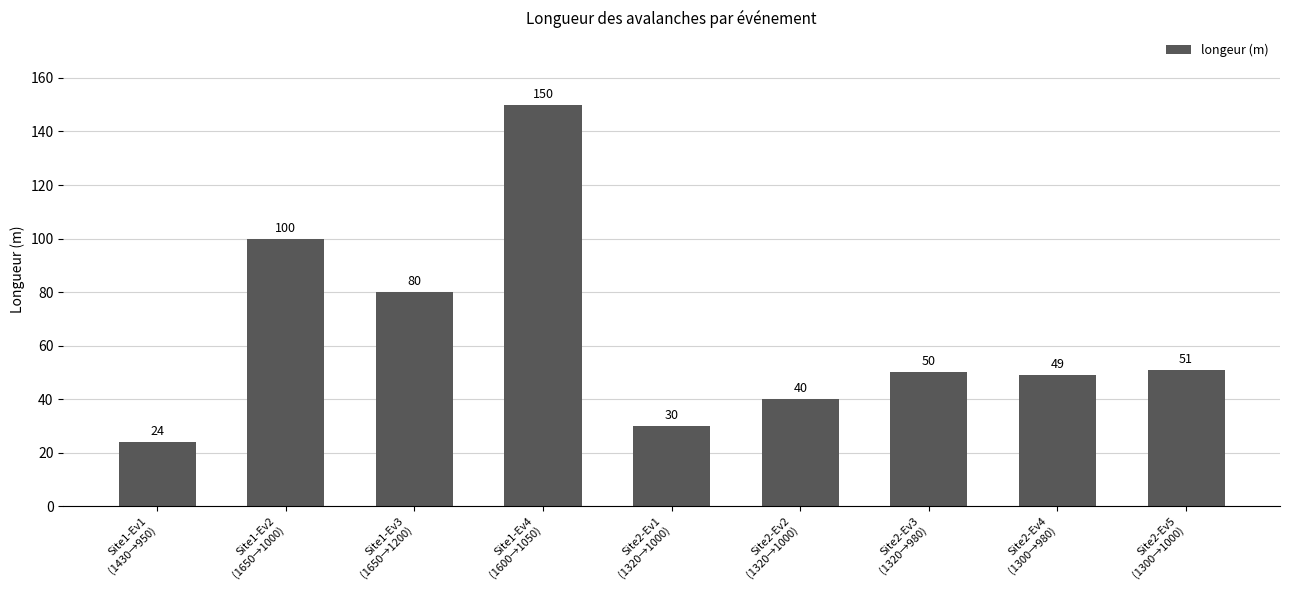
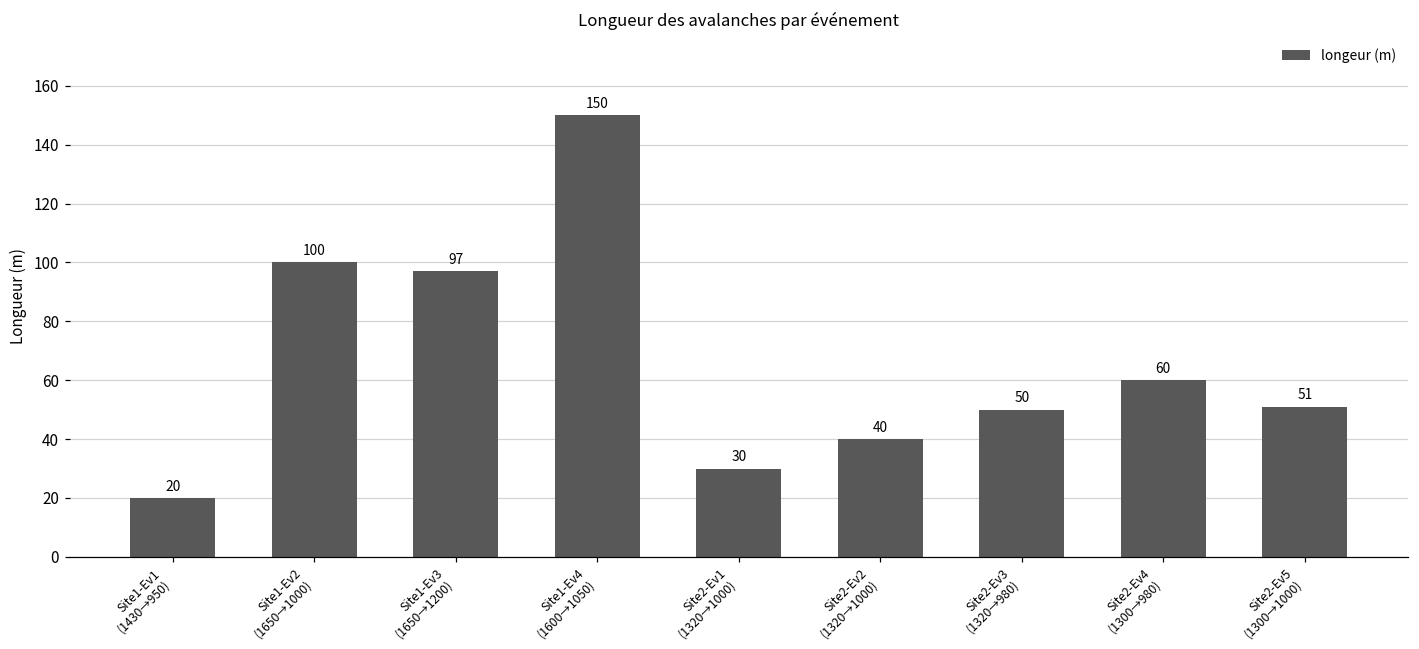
Site1-Ev1 (1430→950): 24 -> 20
Site1-Ev3 (1650→1200): 80 -> 97
Site2-Ev4 (1300→980): 49 -> 60
